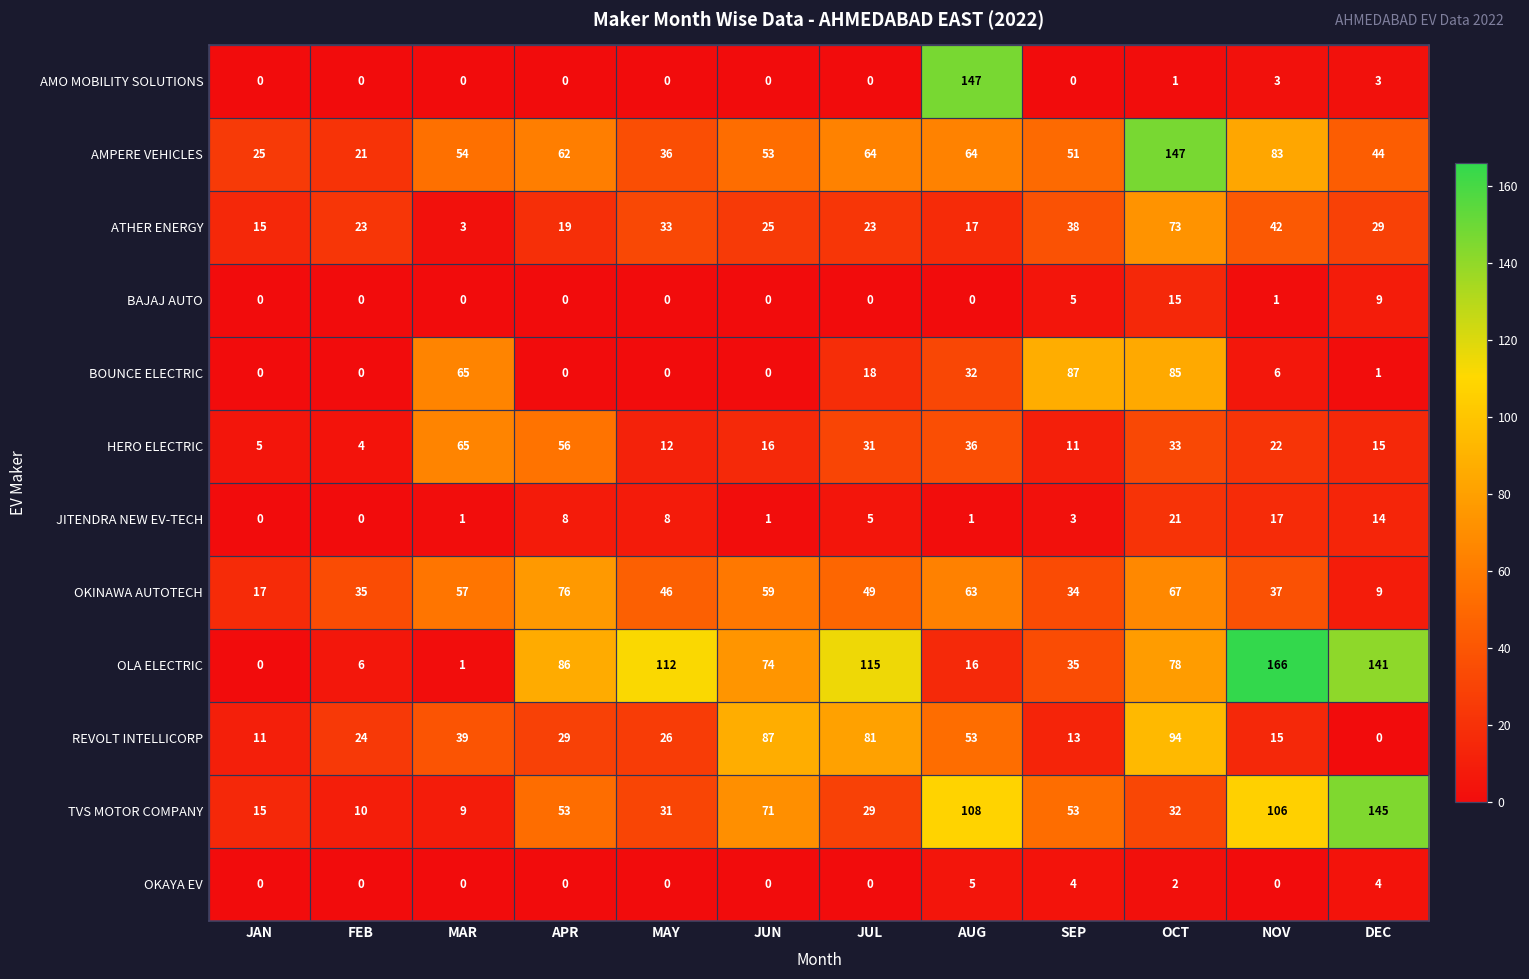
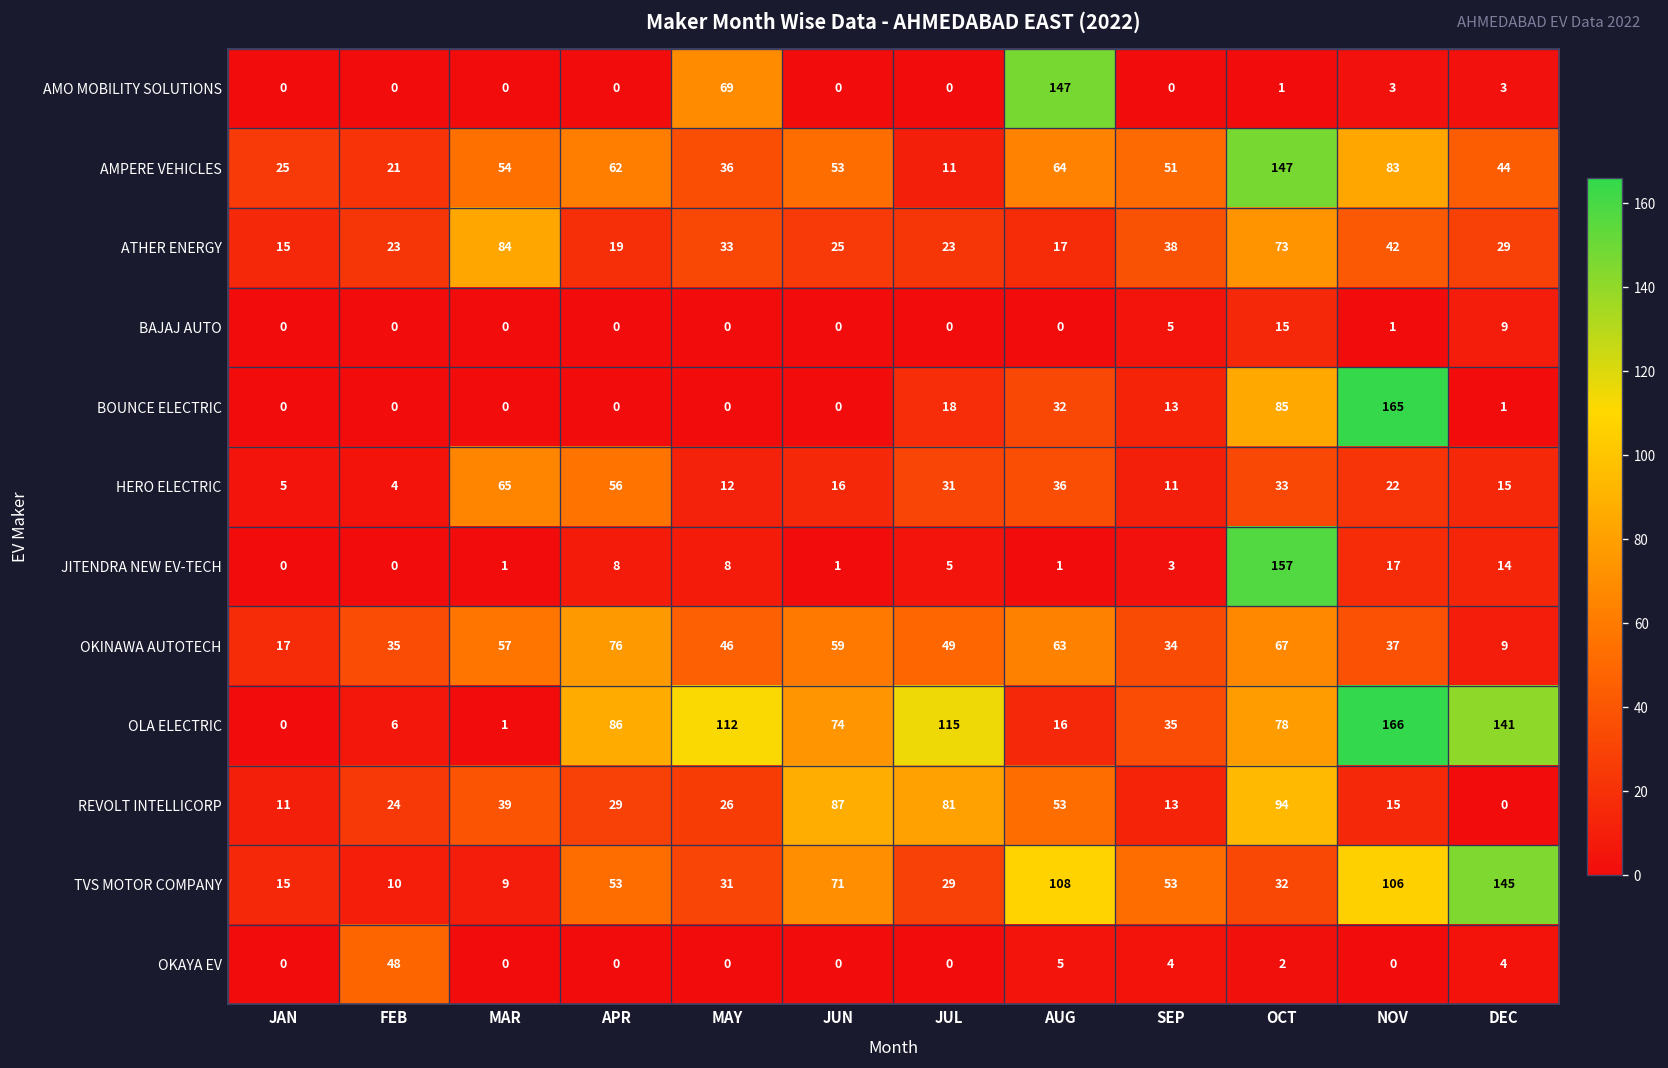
AMO MOBILITY SOLUTIONS, MAY: 0 -> 69
AMPERE VEHICLES, JUL: 64 -> 11
ATHER ENERGY, MAR: 3 -> 84
BOUNCE ELECTRIC, MAR: 65 -> 0
BOUNCE ELECTRIC, SEP: 87 -> 13
BOUNCE ELECTRIC, NOV: 6 -> 165
JITENDRA NEW EV-TECH, OCT: 21 -> 157
OKAYA EV, FEB: 0 -> 48
